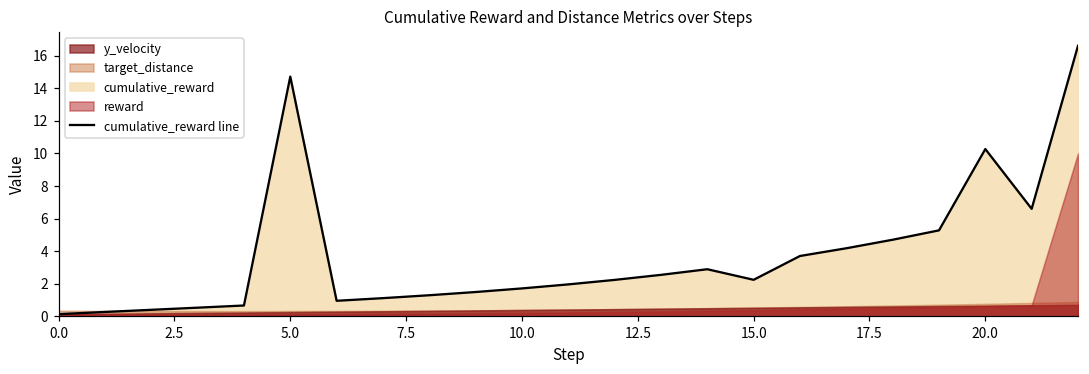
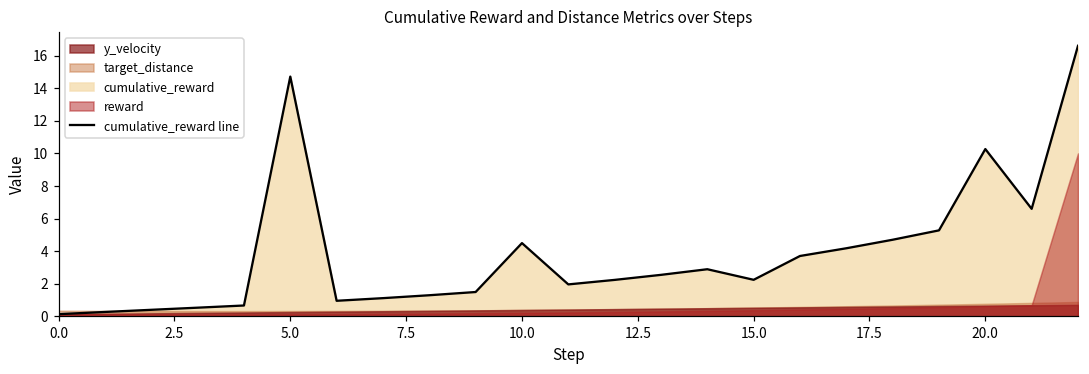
cumulative_reward, 10.0: 1.7 -> 4.5
